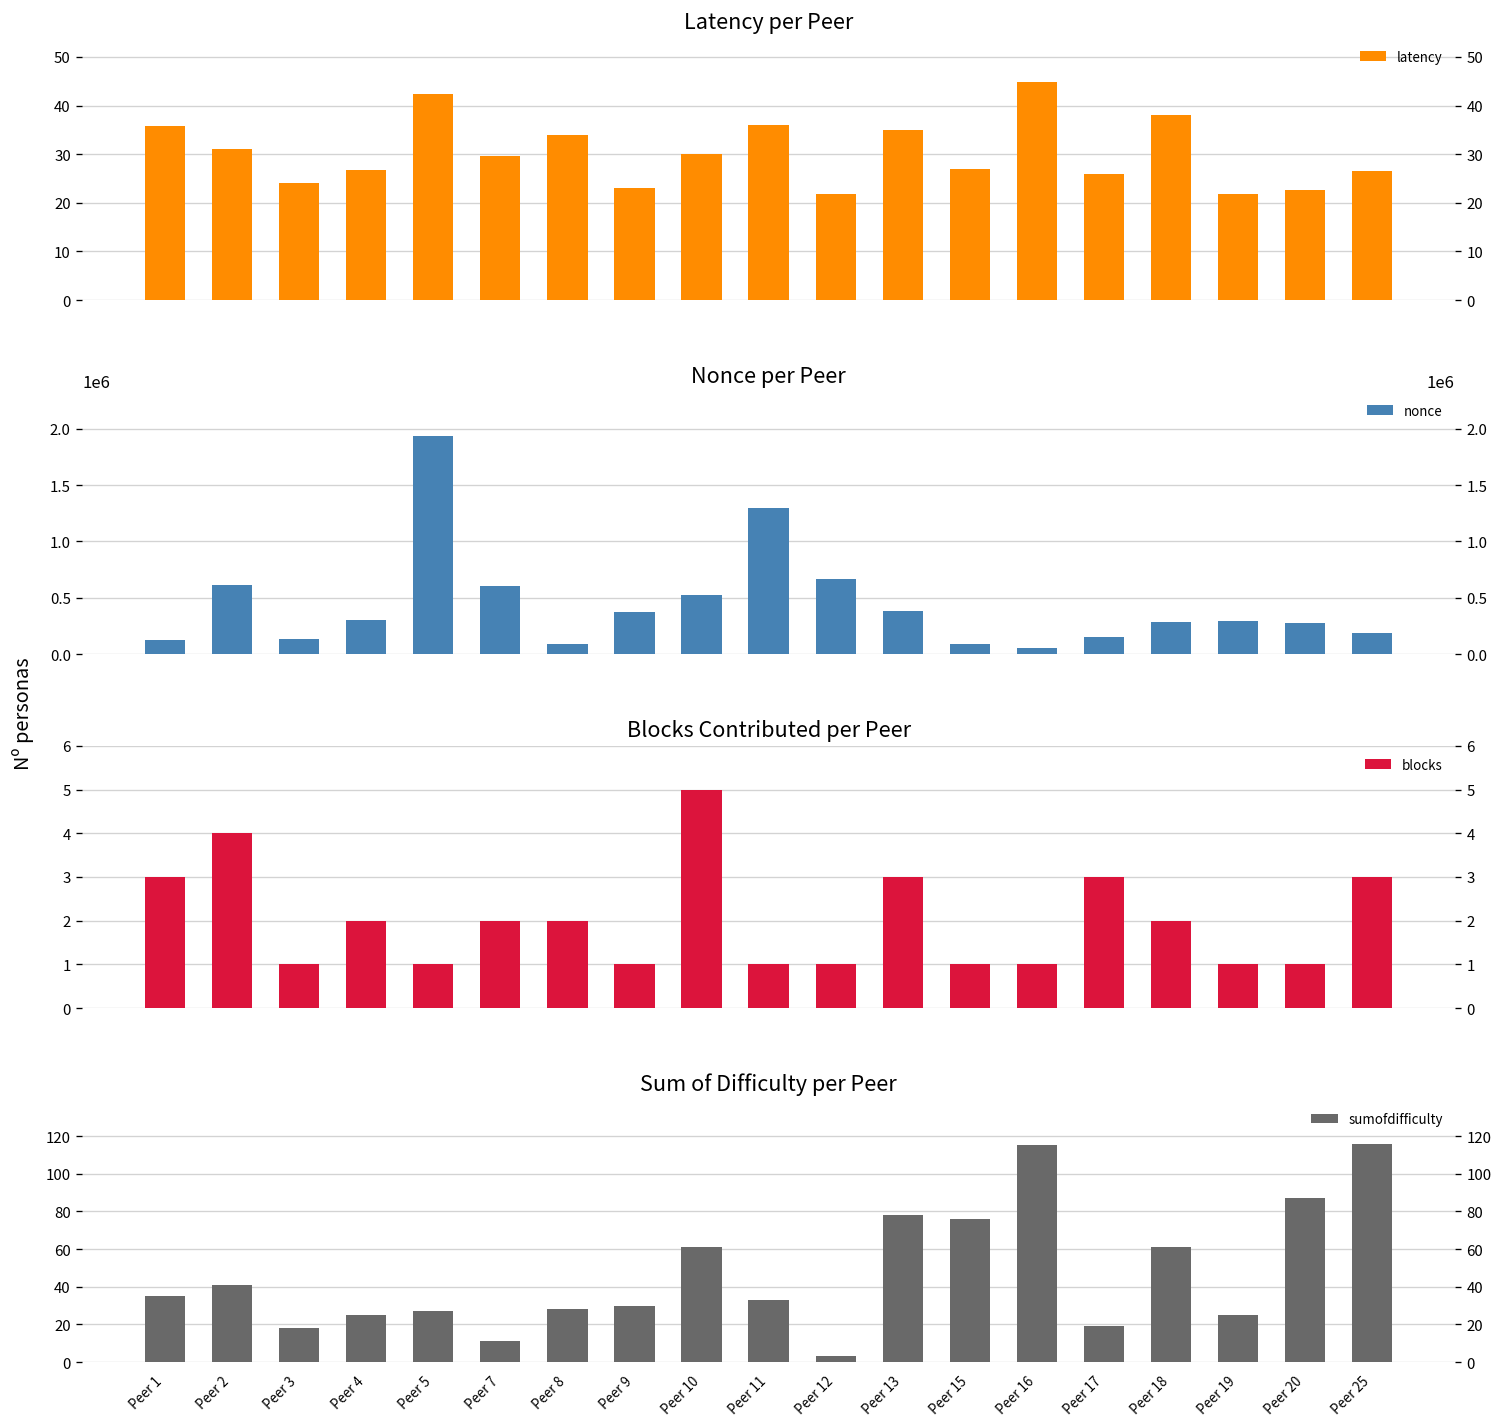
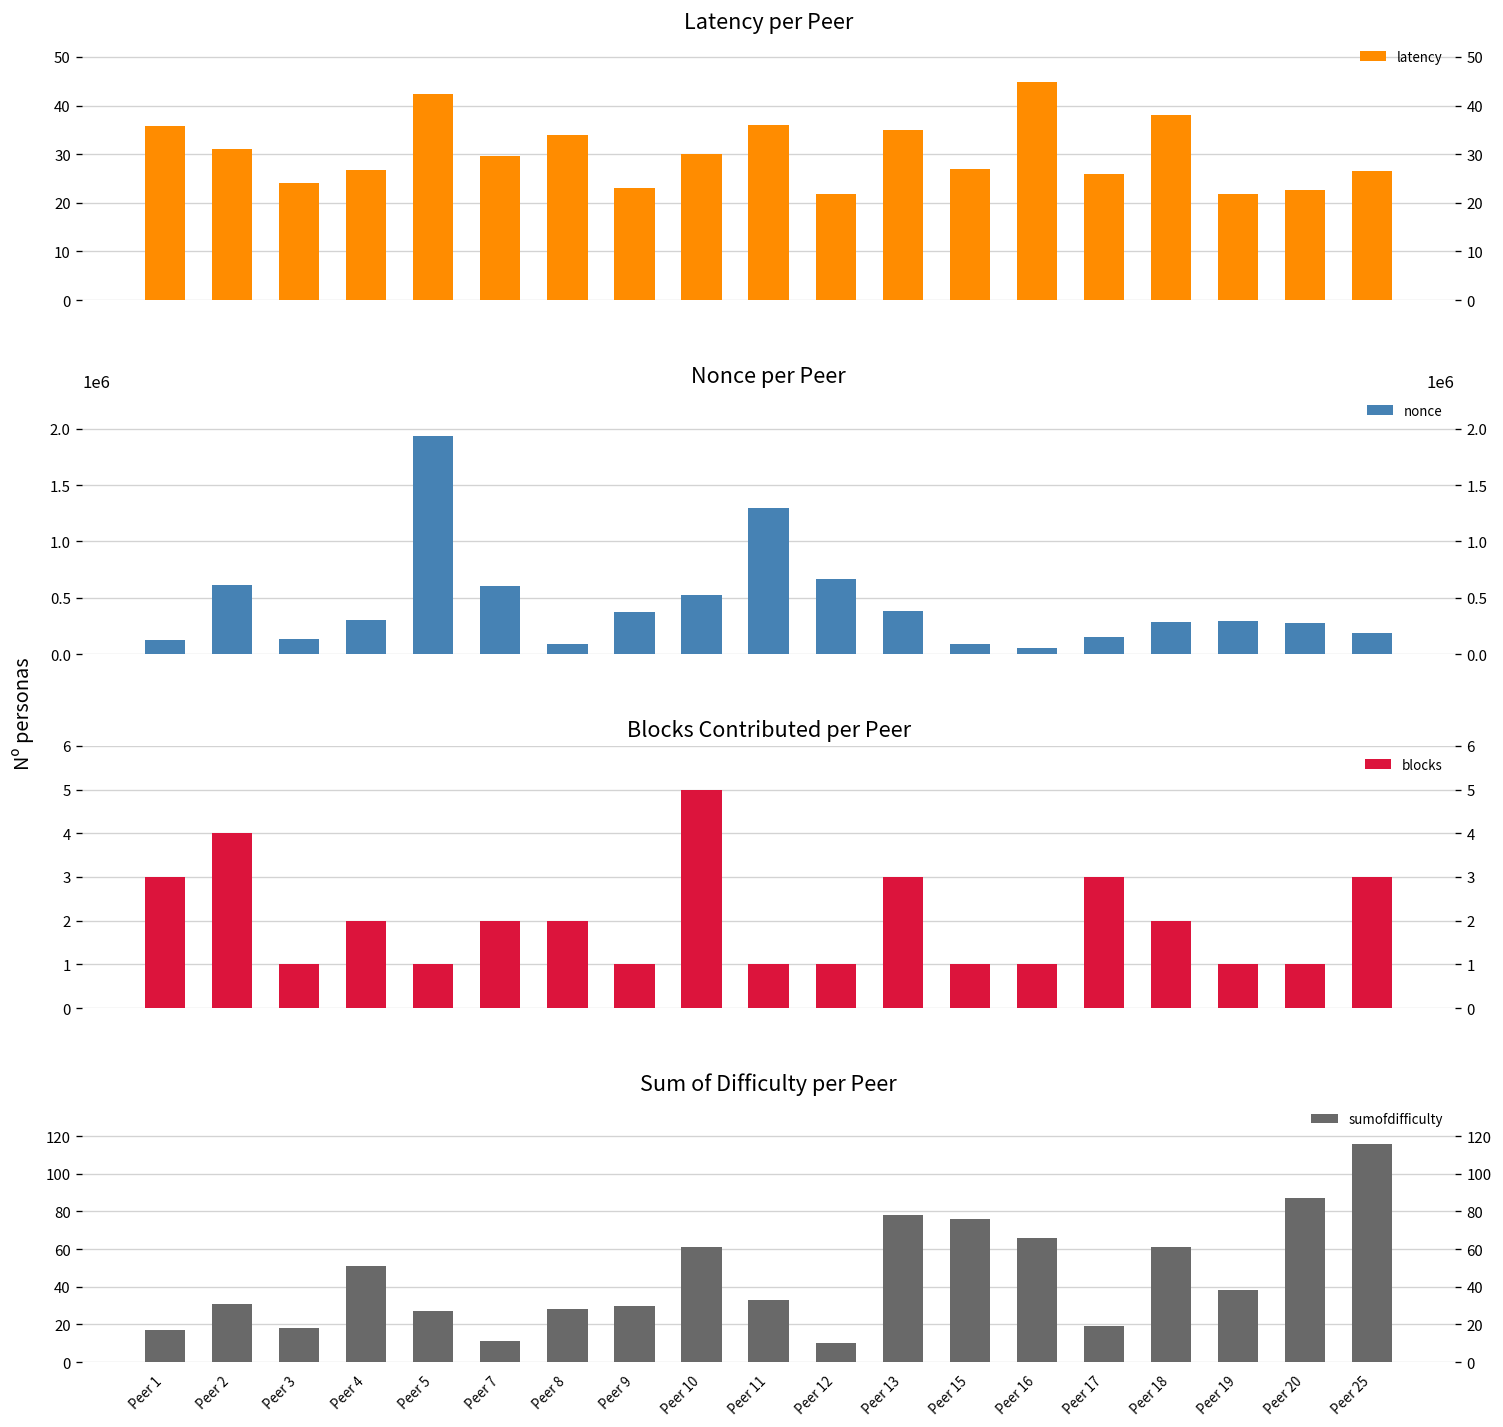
Sum of Difficulty per Peer, Peer 1: 35 -> 17
Sum of Difficulty per Peer, Peer 2: 41 -> 31
Sum of Difficulty per Peer, Peer 4: 25 -> 51
Sum of Difficulty per Peer, Peer 12: 3 -> 10
Sum of Difficulty per Peer, Peer 16: 115 -> 66
Sum of Difficulty per Peer, Peer 19: 25 -> 38
